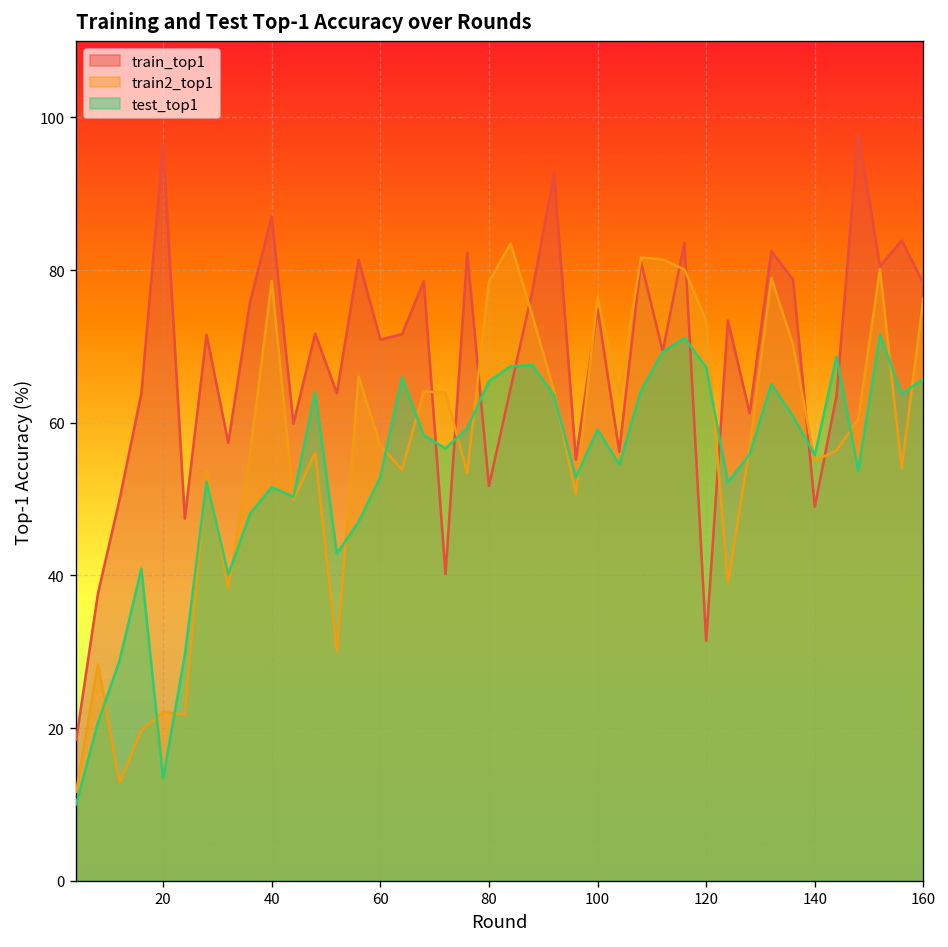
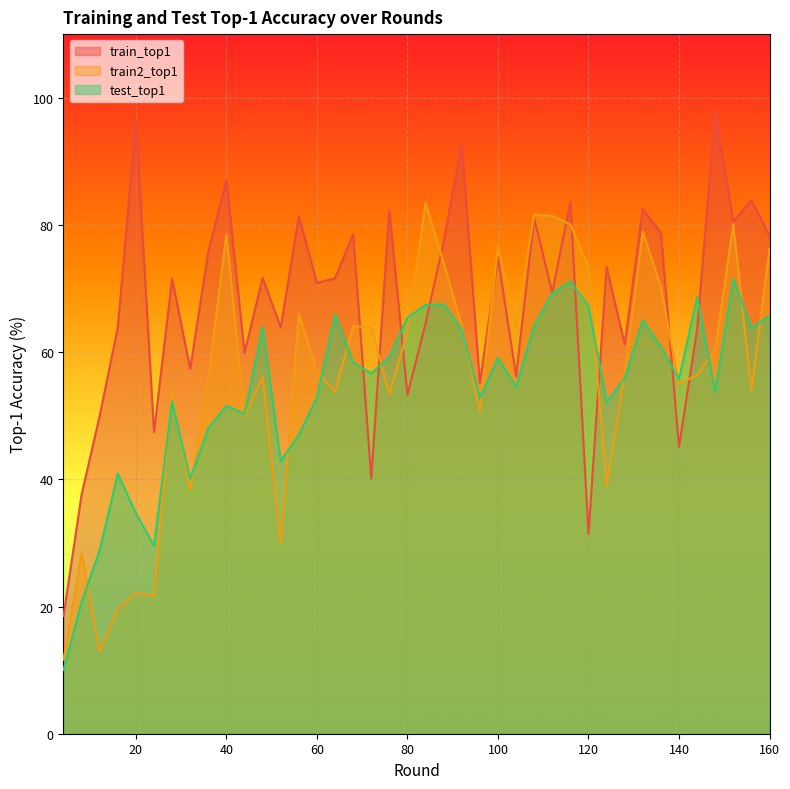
test_top1, 20: 13 -> 35
train_top1, 80: 52 -> 53
train2_top1, 80: 78 -> 63
train_top1, 140: 49 -> 45
